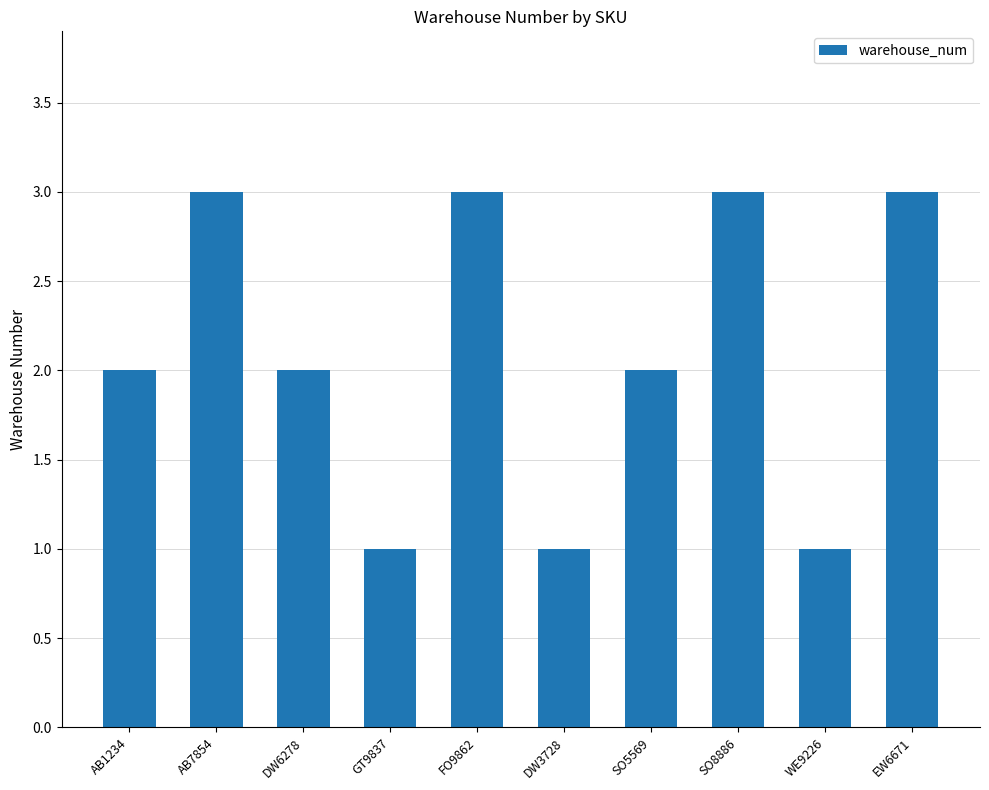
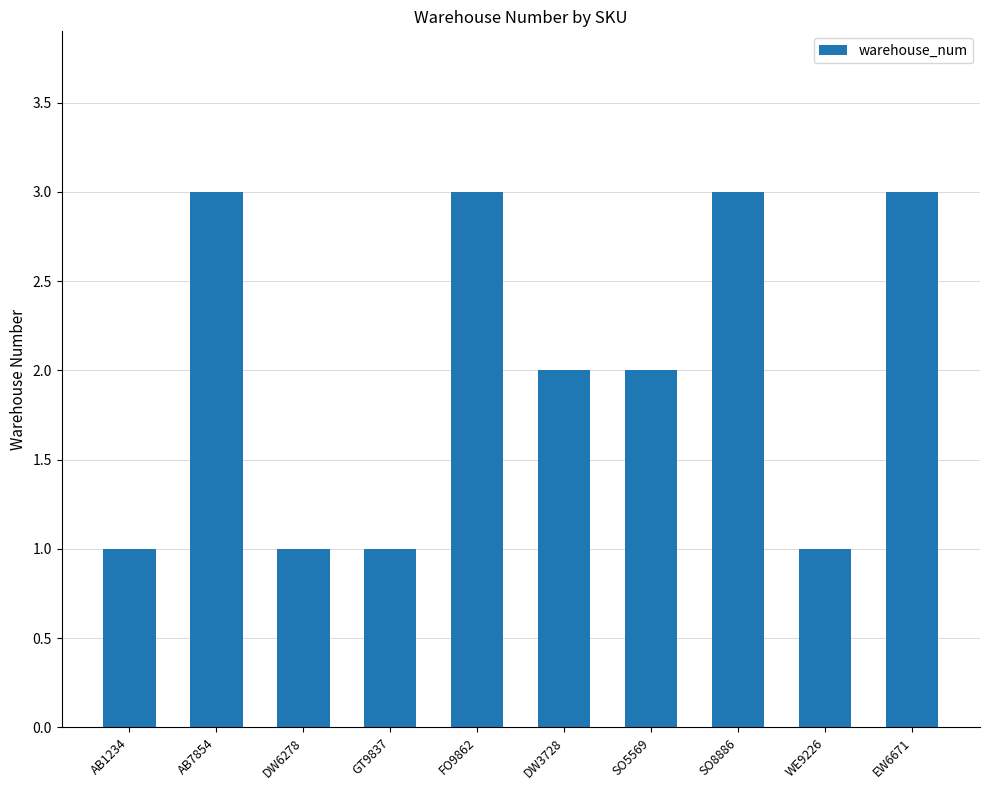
AB1234: 2 -> 1
DW6278: 2 -> 1
DW3728: 1 -> 2
